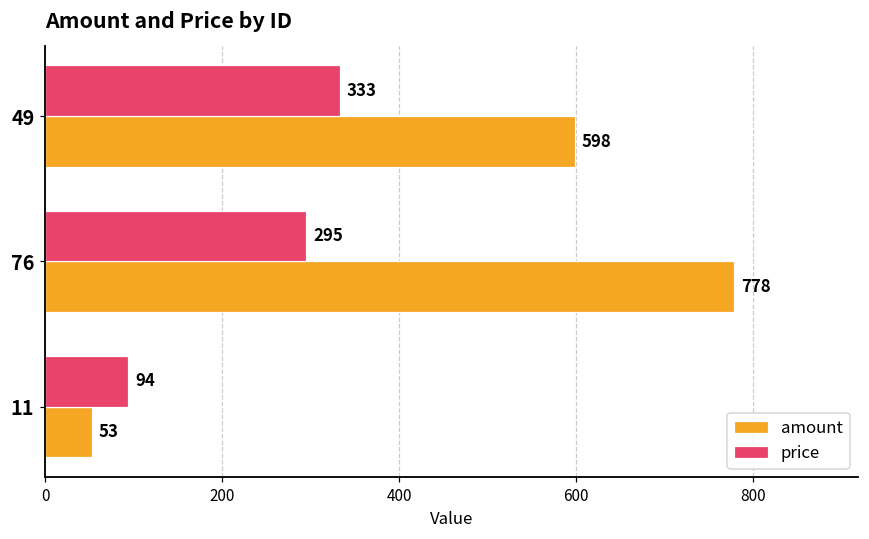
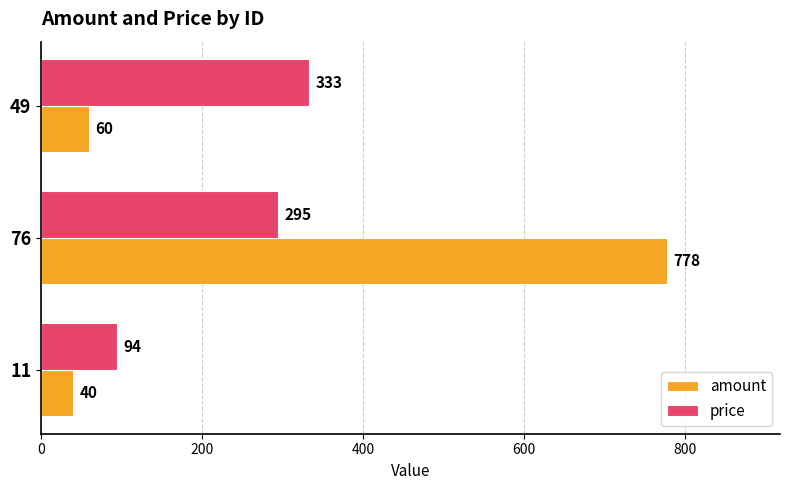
amount, 49: 598 -> 60
amount, 11: 53 -> 40
